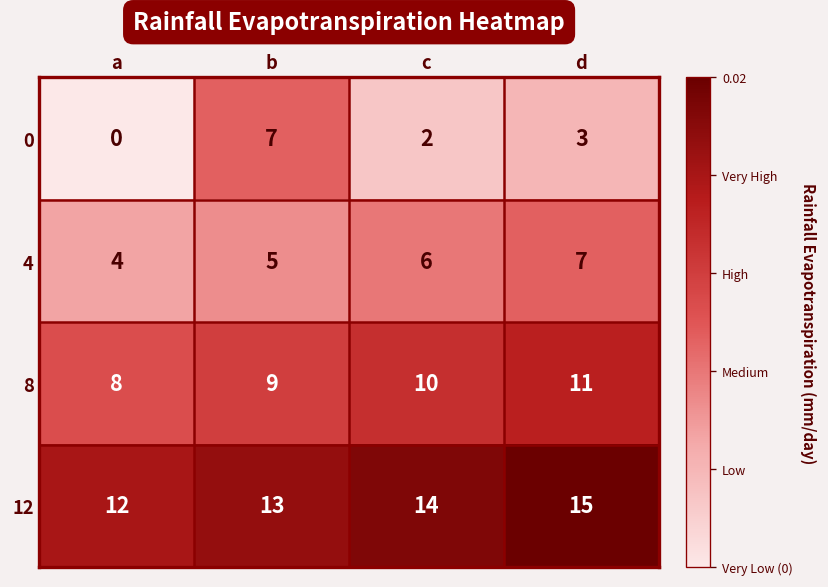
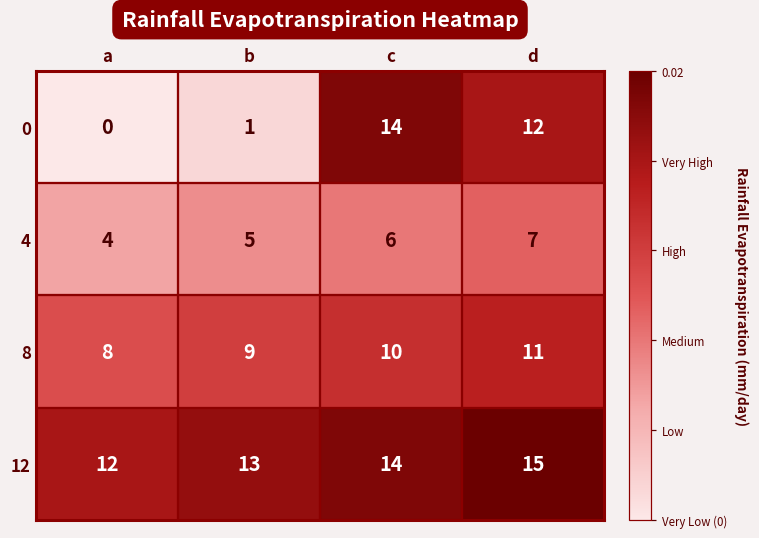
0, b: 7 -> 1
0, c: 2 -> 14
0, d: 3 -> 12
